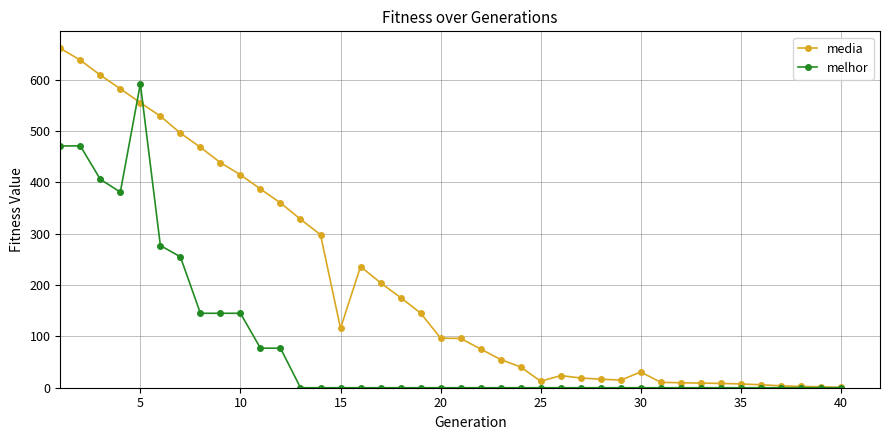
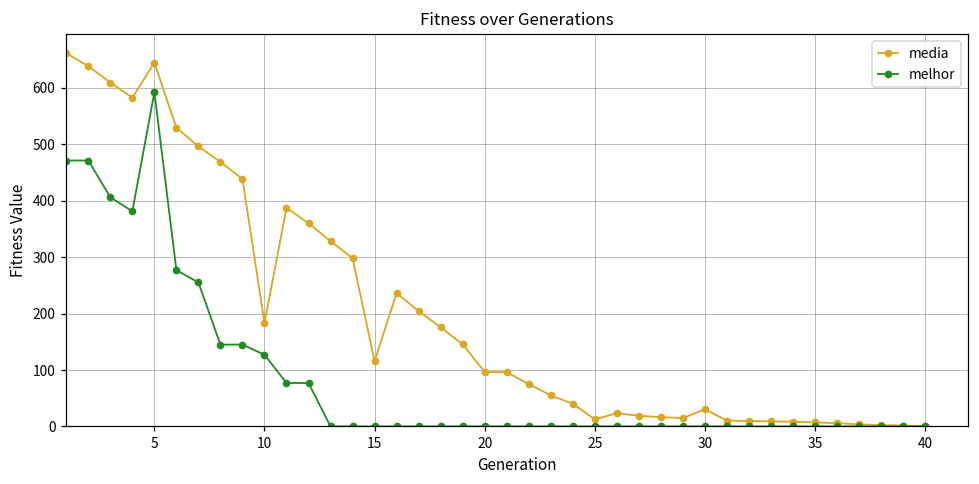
media, 5: 560 -> 640
media, 10: 410 -> 180
melhor, 10: 150 -> 130
